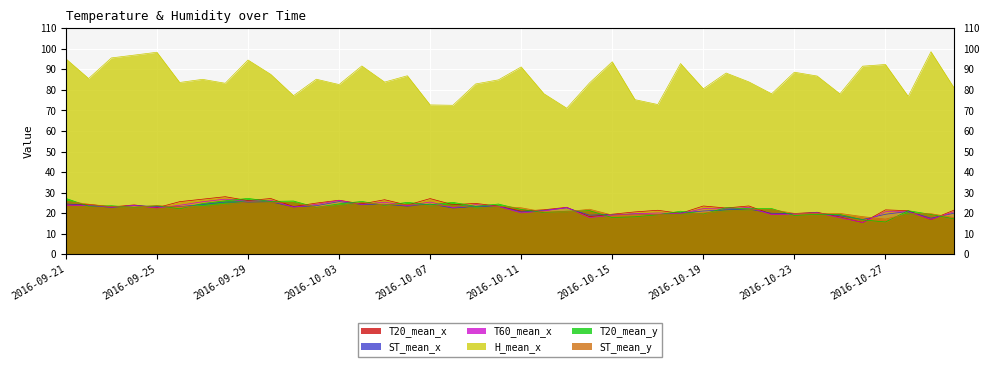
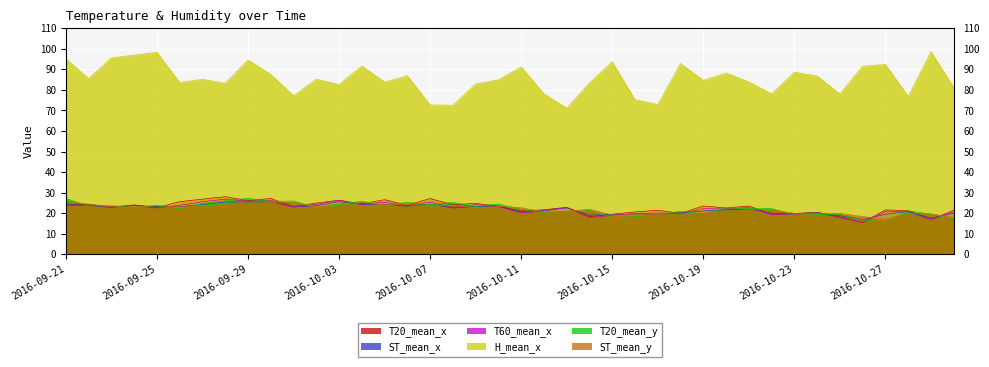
H_mean_x, 2016-10-19: 81 -> 85
